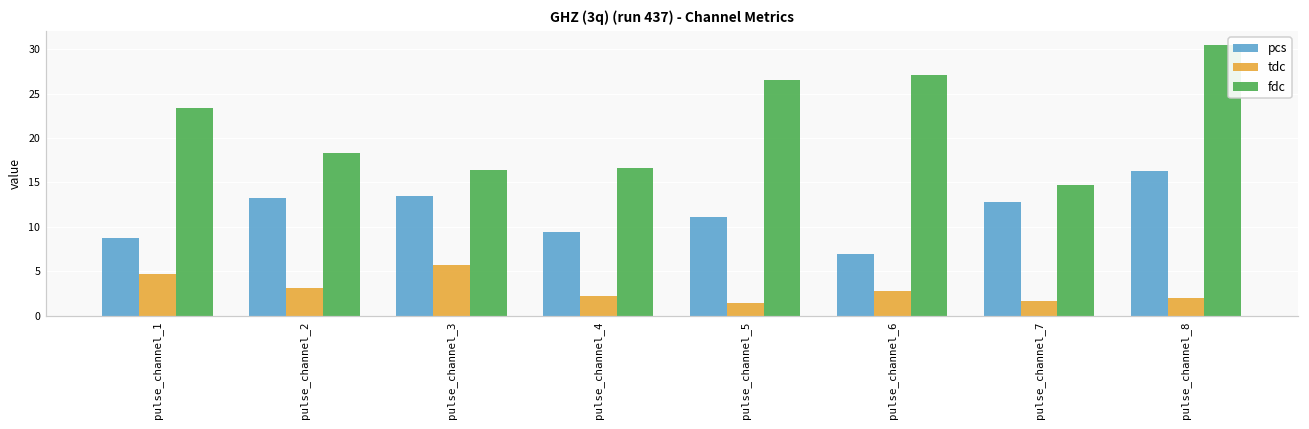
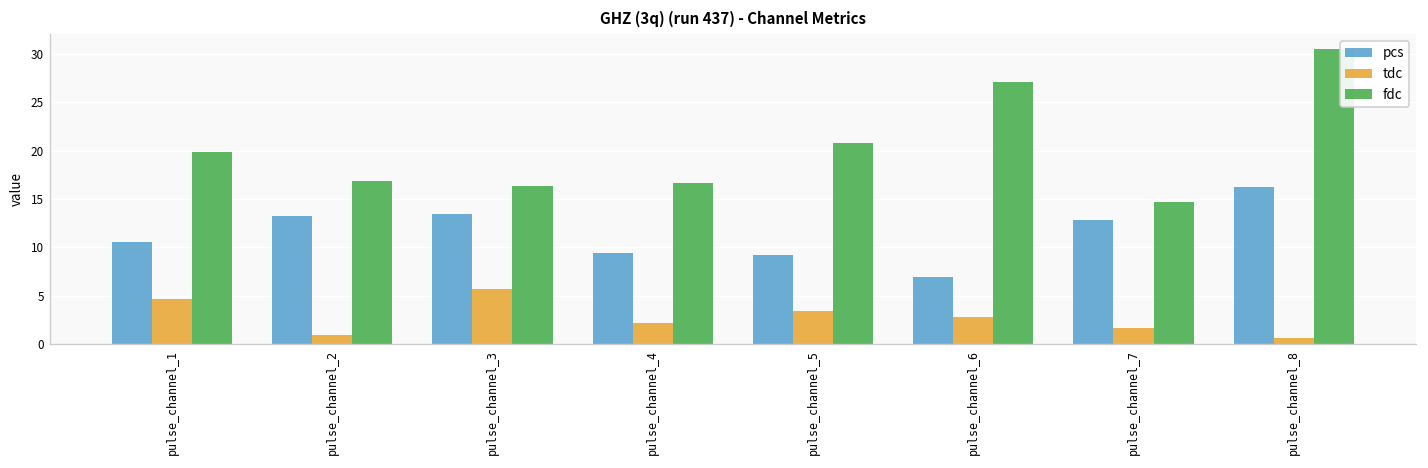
pcs, pulse_channel_1: 9 -> 11
fdc, pulse_channel_1: 23 -> 20
tdc, pulse_channel_2: 3 -> 1
fdc, pulse_channel_2: 18 -> 17
pcs, pulse_channel_5: 11 -> 9
tdc, pulse_channel_5: 1 -> 3
fdc, pulse_channel_5: 27 -> 21
tdc, pulse_channel_8: 2 -> 1
